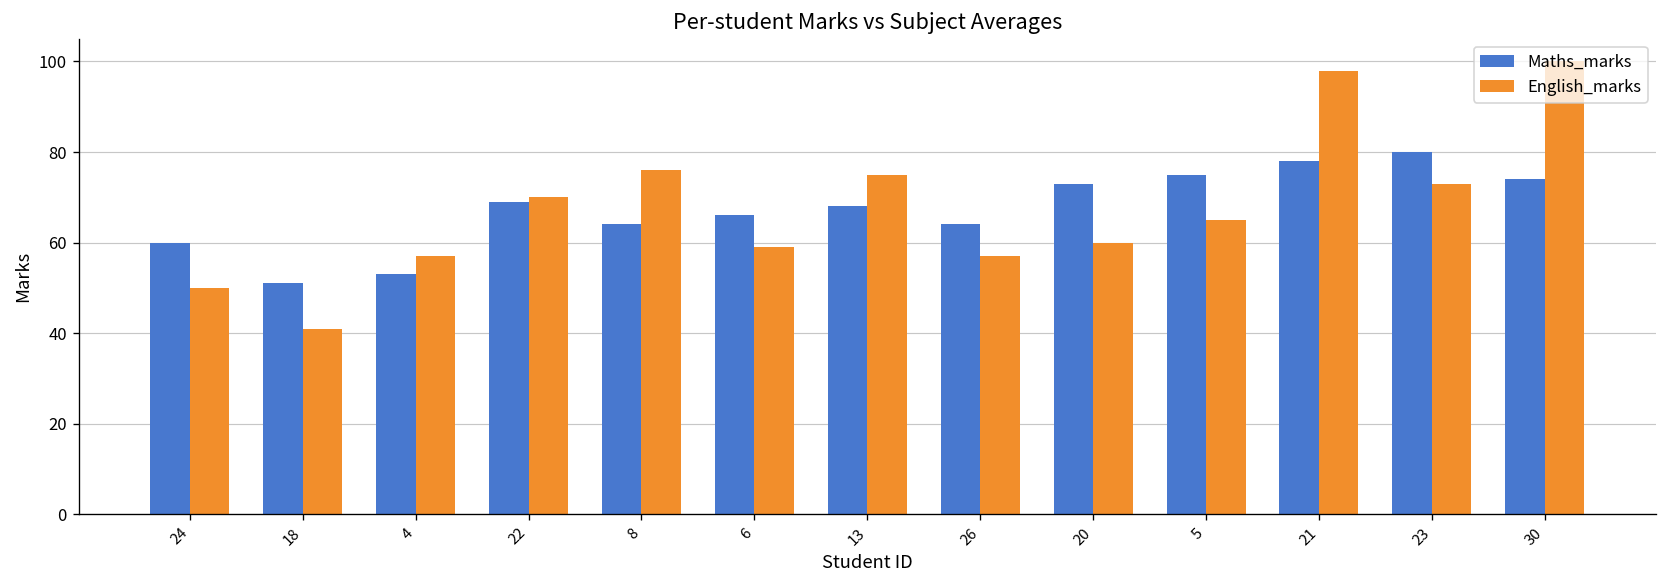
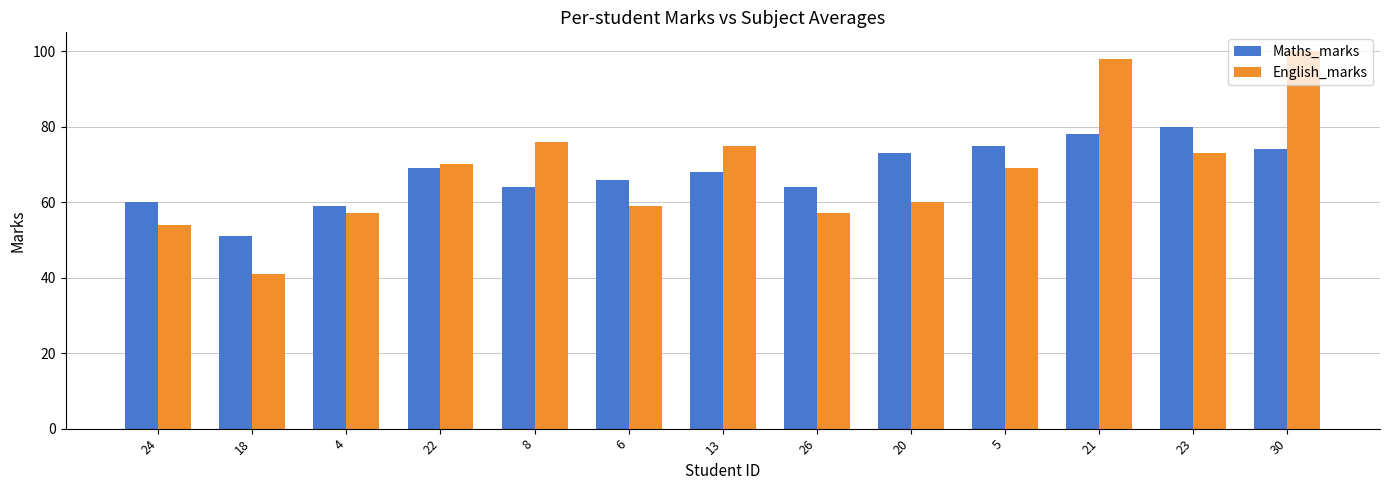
English_marks, 24: 50 -> 54
Maths_marks, 4: 53 -> 59
English_marks, 5: 65 -> 69
